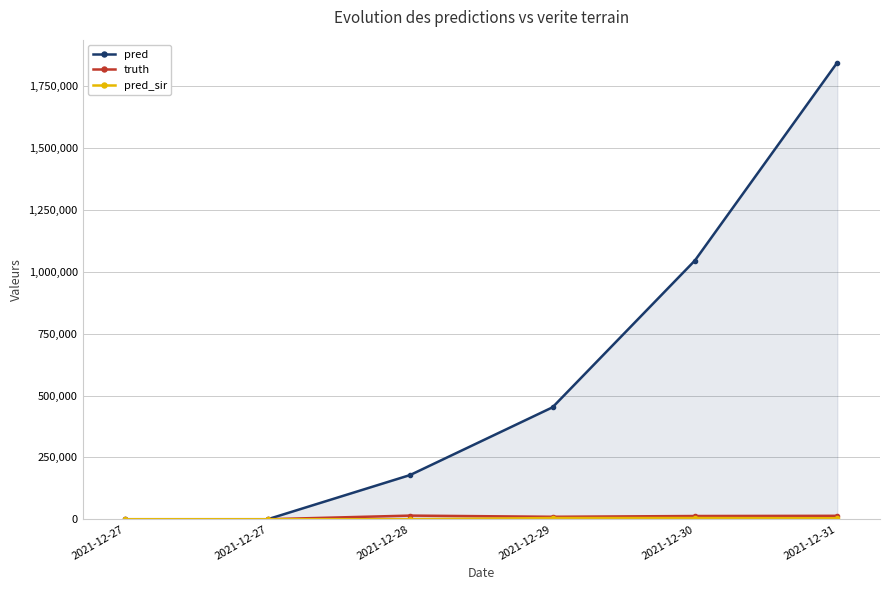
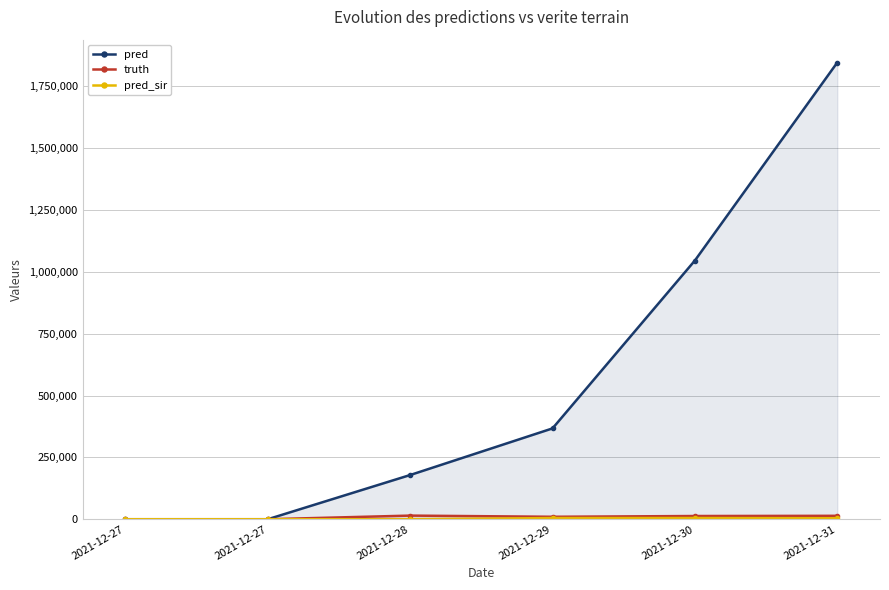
pred, 2021-12-29: 450,000 -> 370,000
